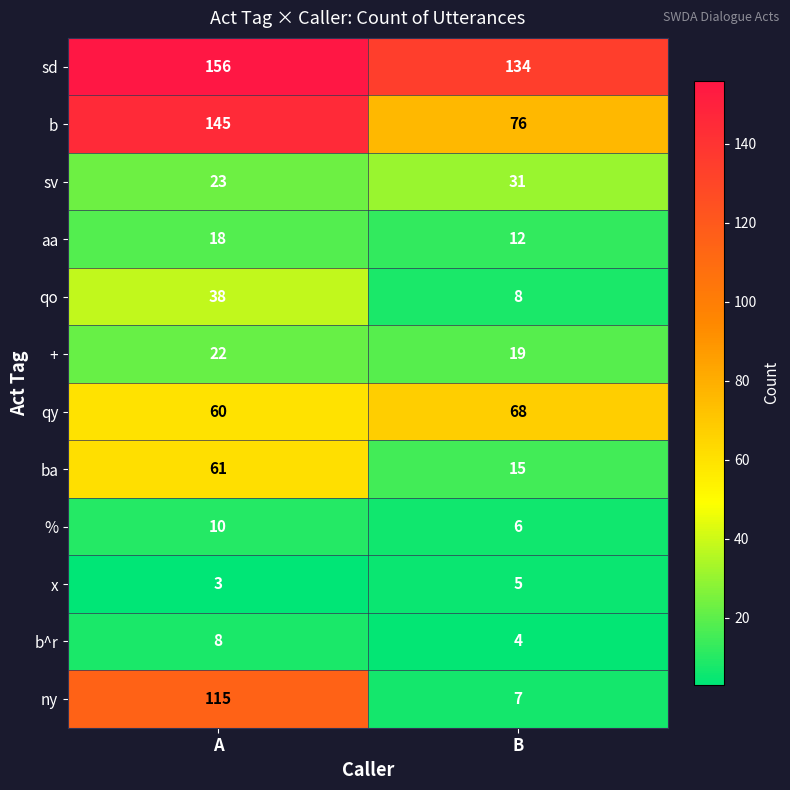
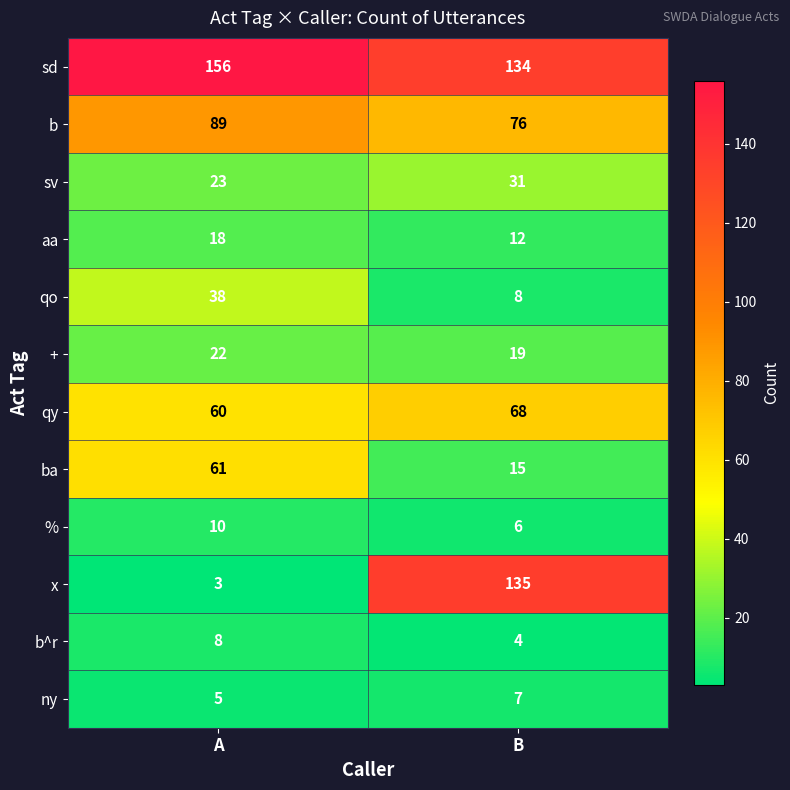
b, A: 145 -> 89
x, B: 5 -> 135
ny, A: 115 -> 5
